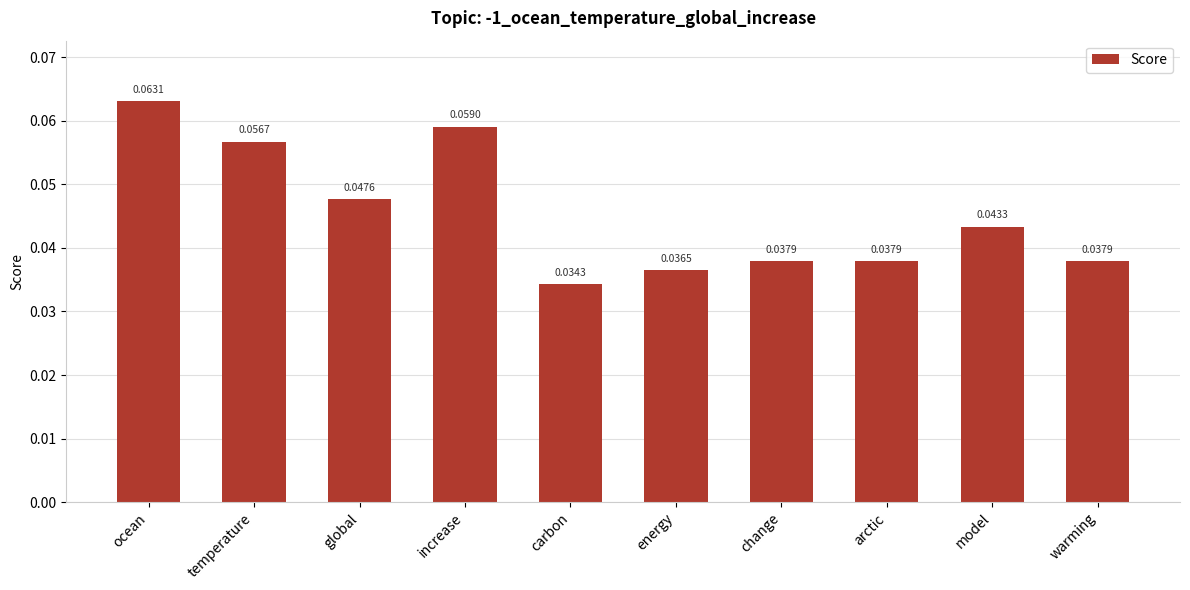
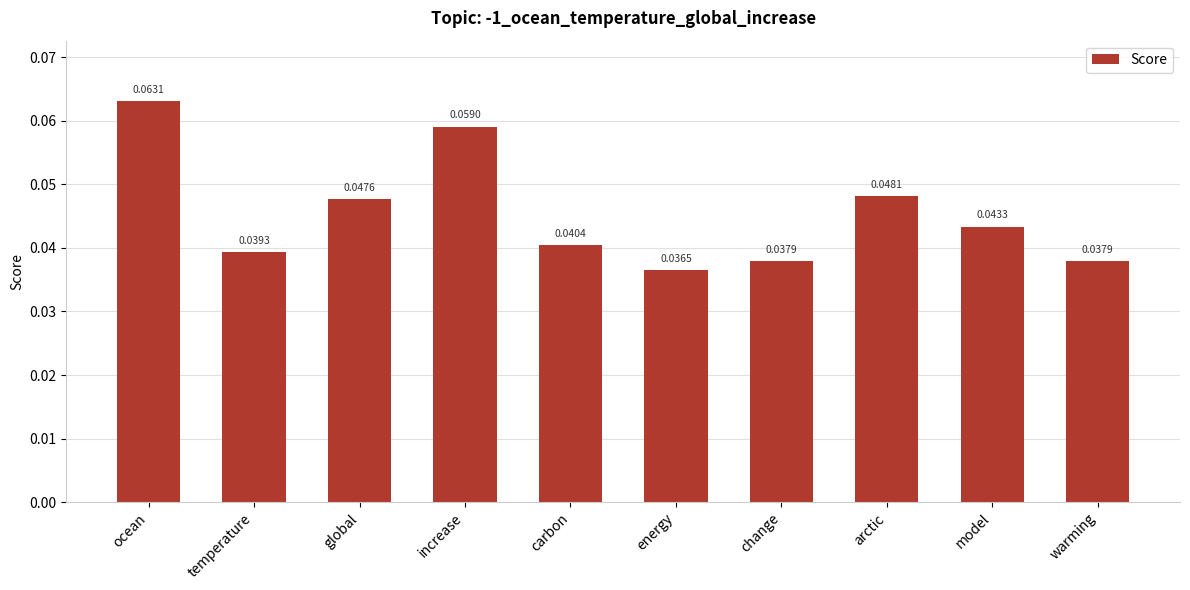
temperature: 0.0567 -> 0.0393
carbon: 0.0343 -> 0.0404
arctic: 0.0379 -> 0.0481
